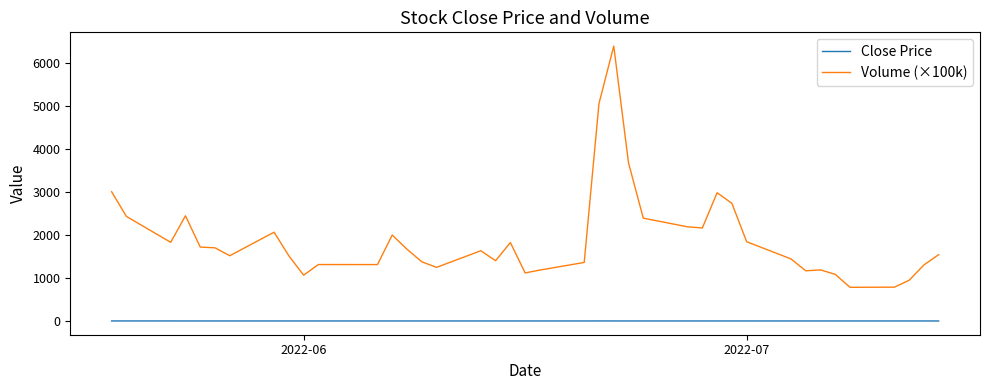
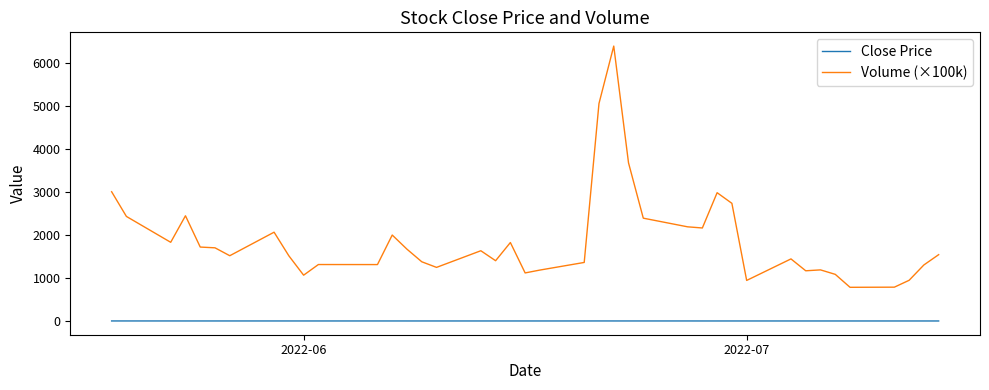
Volume (×100k), 2022-07: 1800 -> 900
